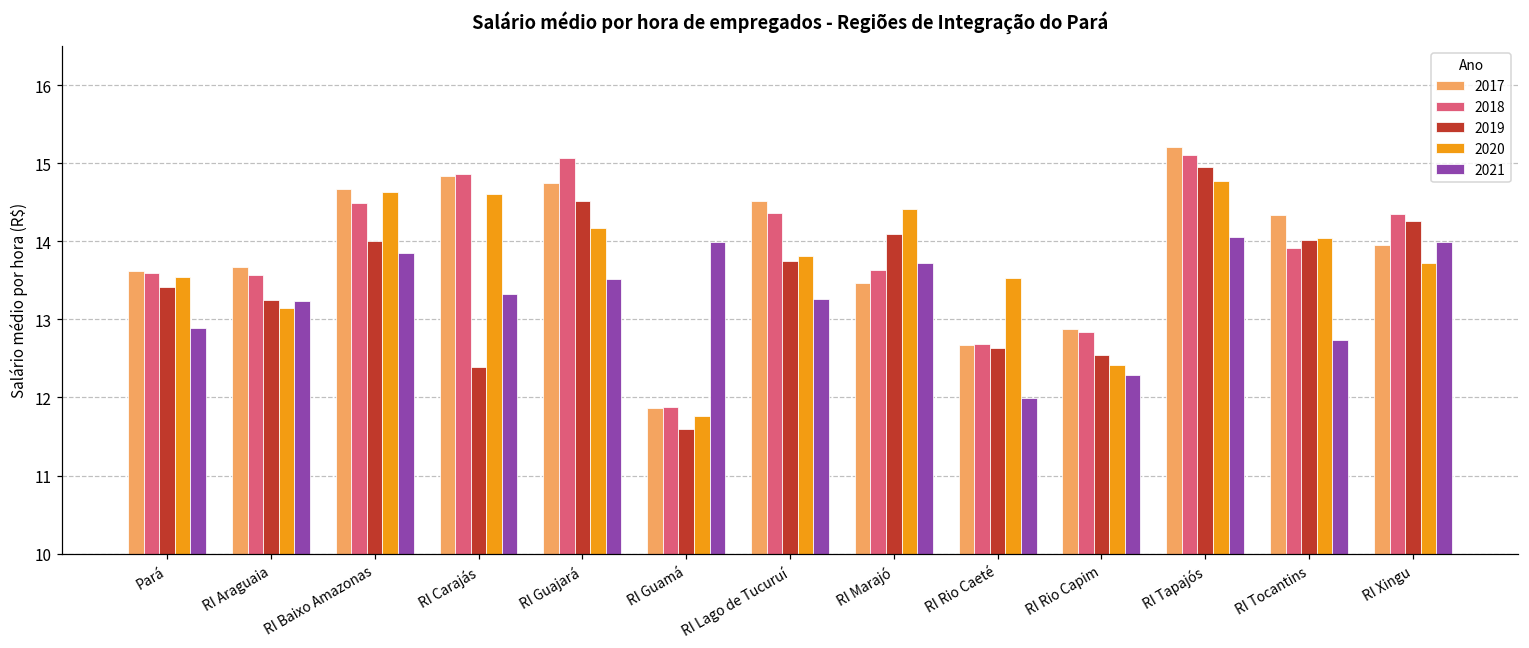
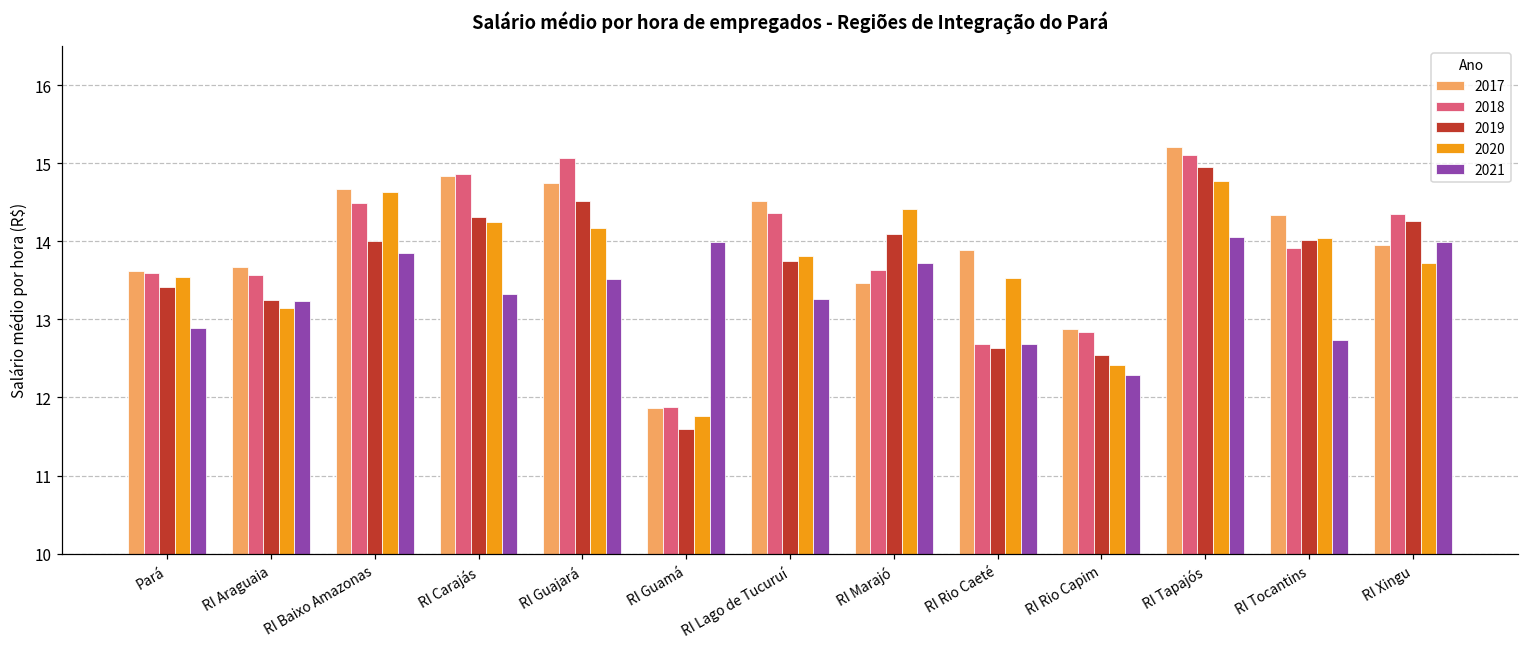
2019, RI Carajás: 12.4 -> 14.3
2020, RI Carajás: 14.6 -> 14.2
2017, RI Rio Caeté: 12.7 -> 13.9
2021, RI Rio Caeté: 12.0 -> 12.7
